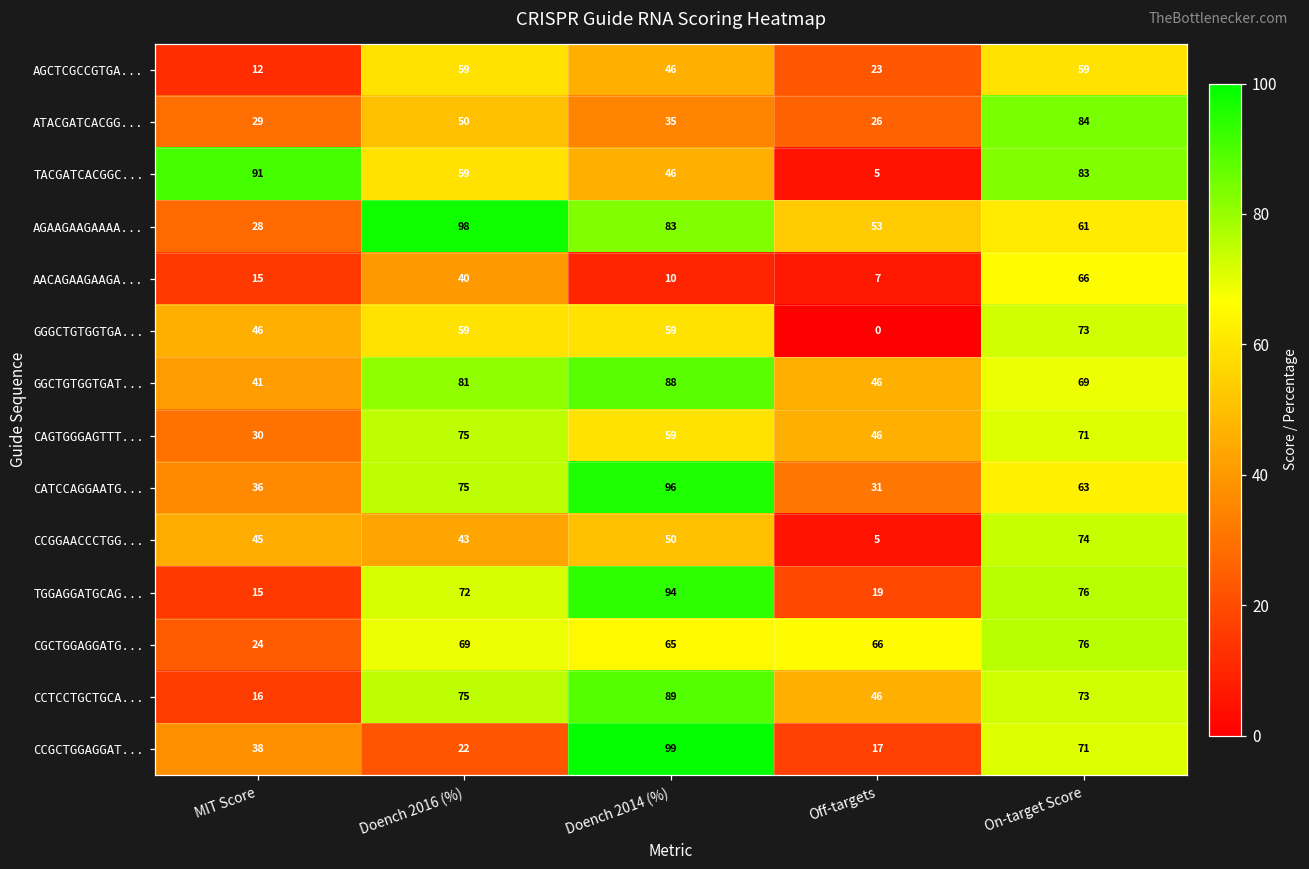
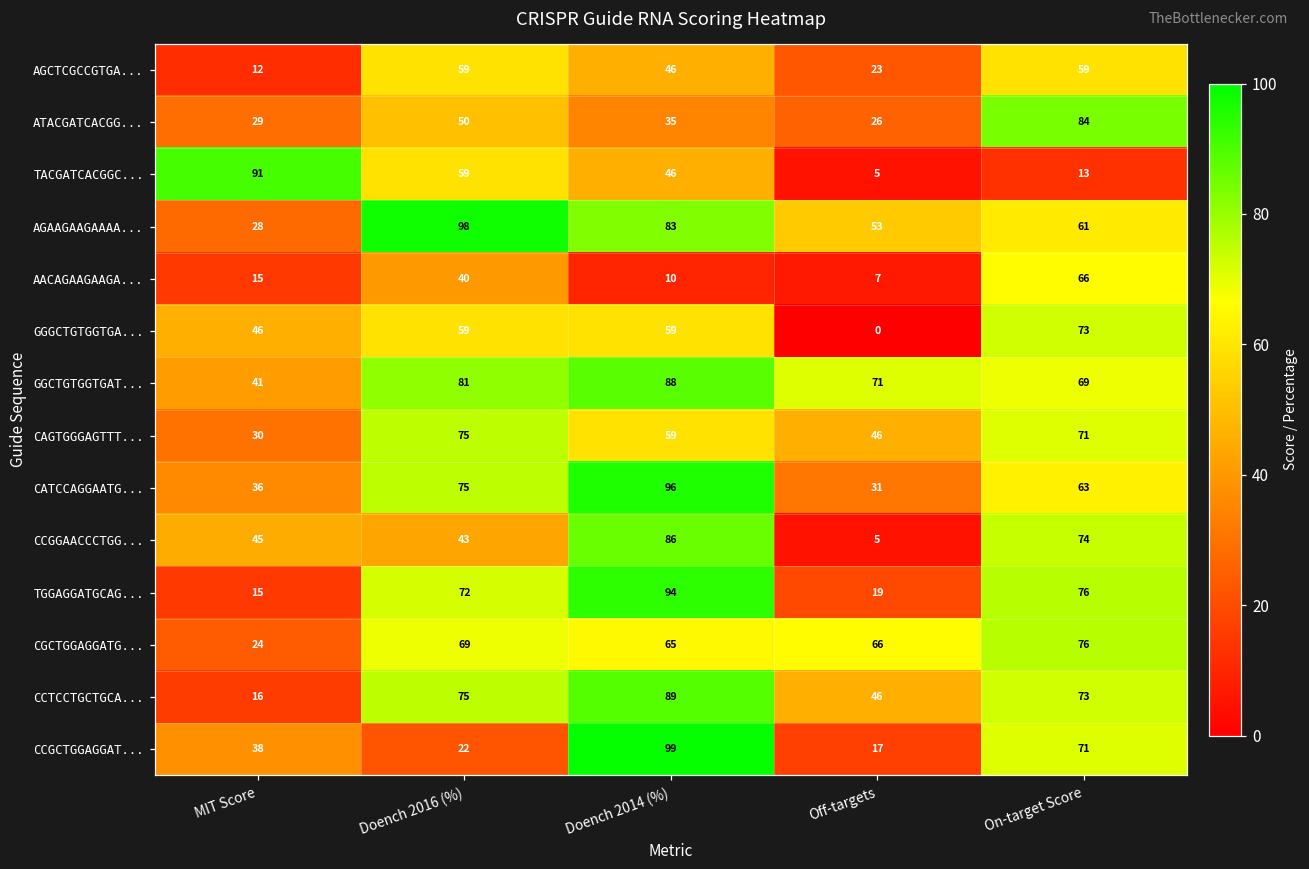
TACGATCACGGC..., On-target Score: 83 -> 13
GGCTGTGGTGAT..., Off-targets: 46 -> 71
CCGGAACCCTGG..., Doench 2014 (%): 50 -> 86
